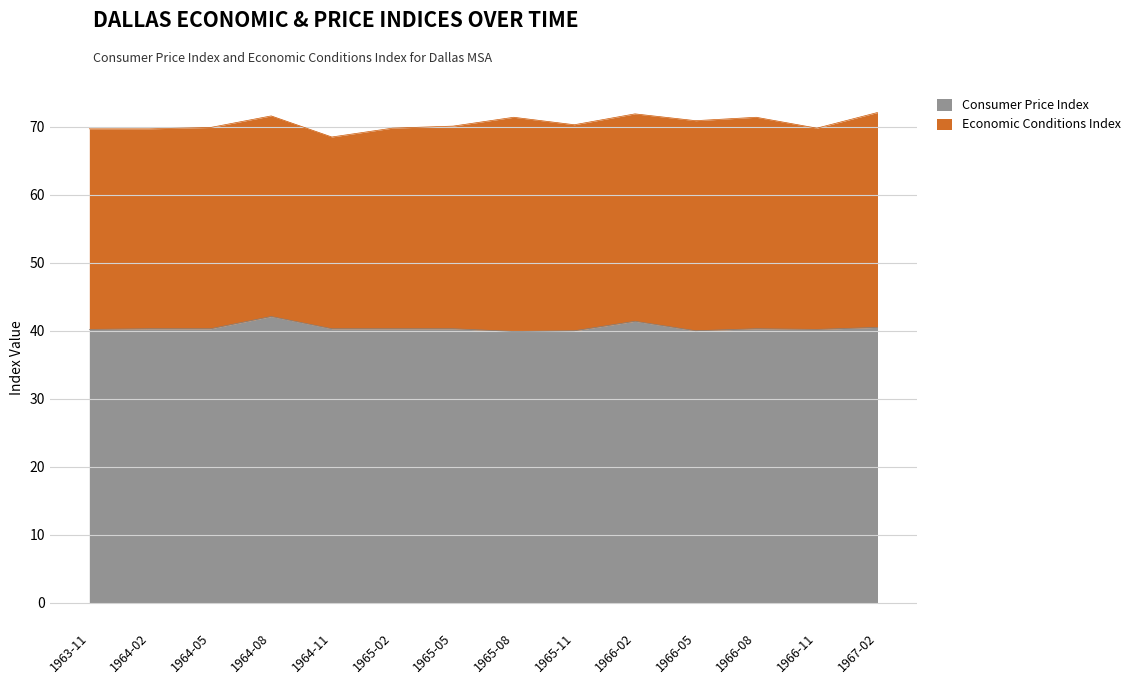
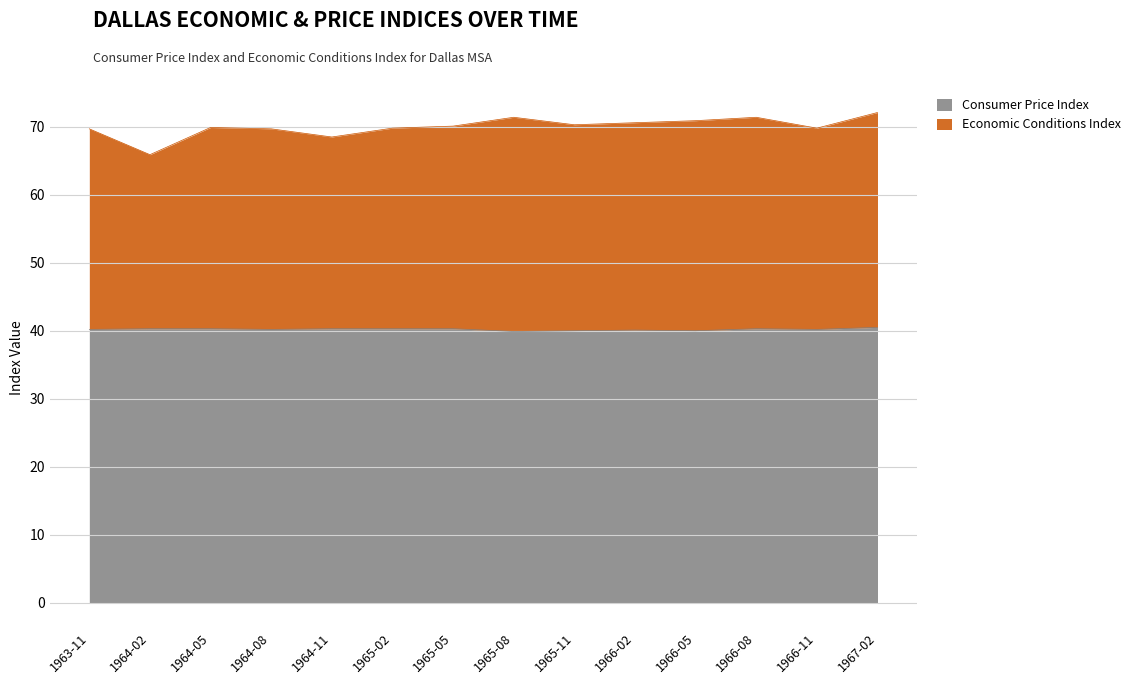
Economic Conditions Index, 1964-02: 29 -> 26
Consumer Price Index, 1964-08: 42 -> 40
Consumer Price Index, 1966-02: 41 -> 40
